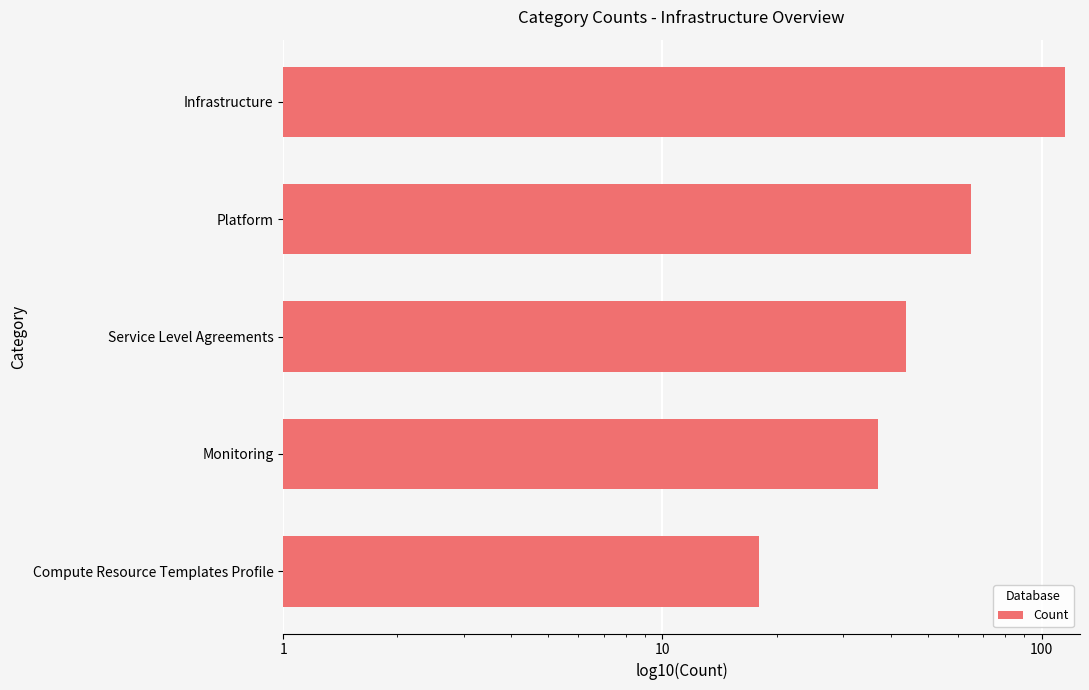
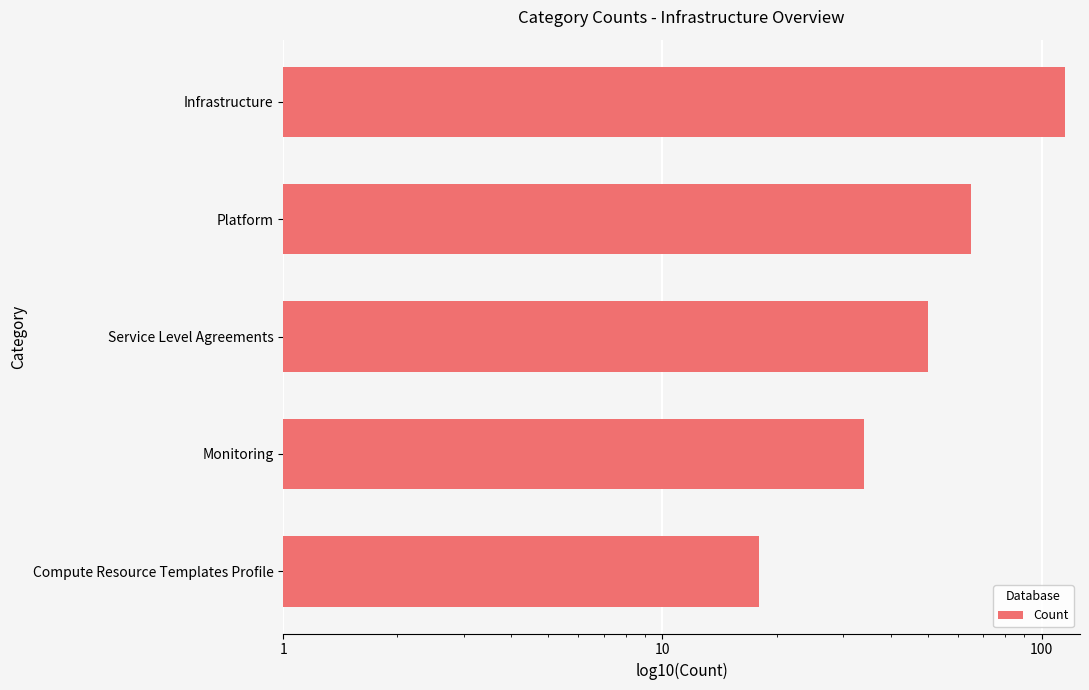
Service Level Agreements: 44 -> 50
Monitoring: 37 -> 34
